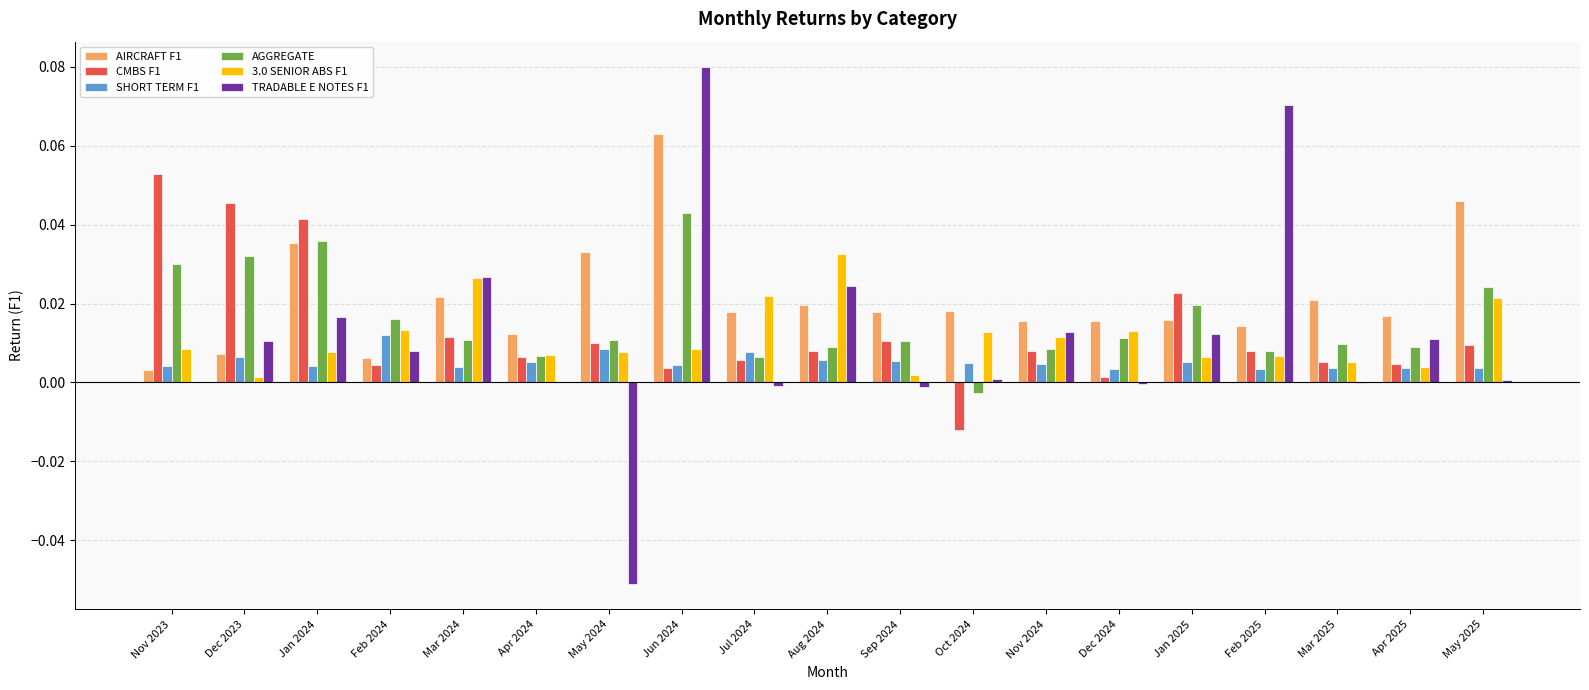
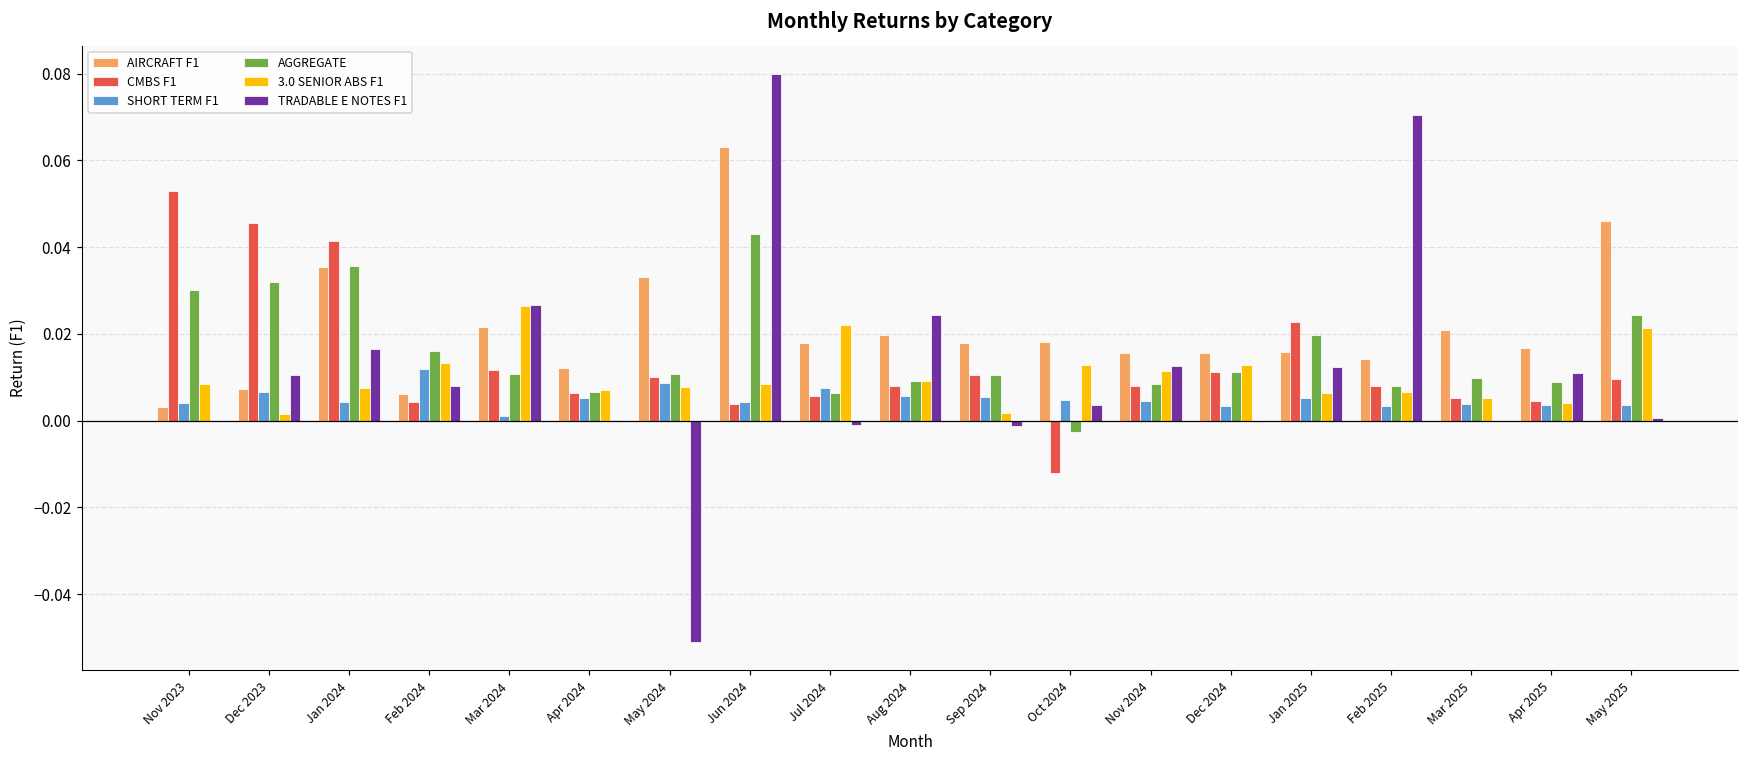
SHORT TERM F1, Mar 2024: 0.004 -> 0.001
3.0 SENIOR ABS F1, Aug 2024: 0.033 -> 0.009
TRADABLE E NOTES F1, Oct 2024: 0.001 -> 0.003
CMBS F1, Dec 2024: 0.001 -> 0.011
